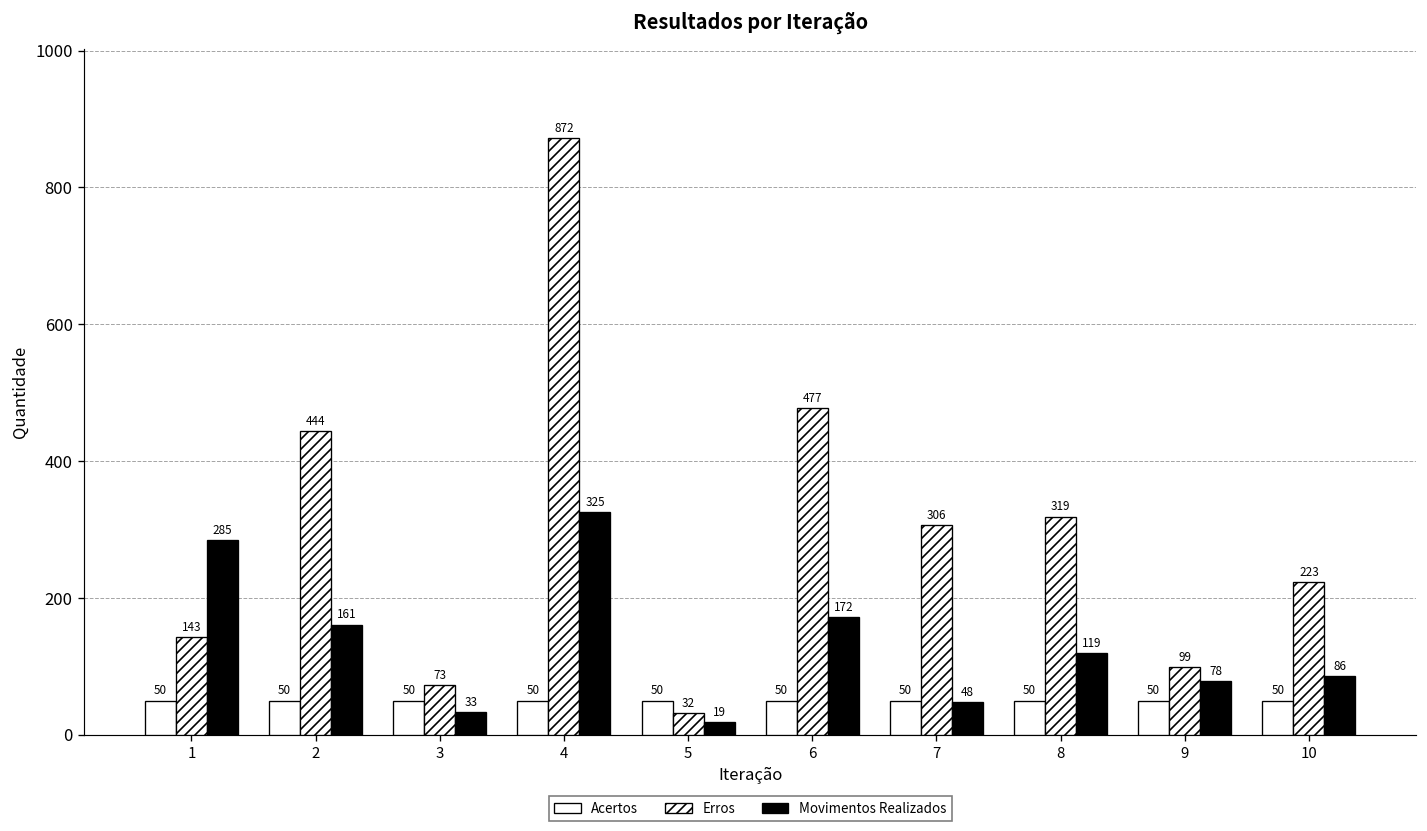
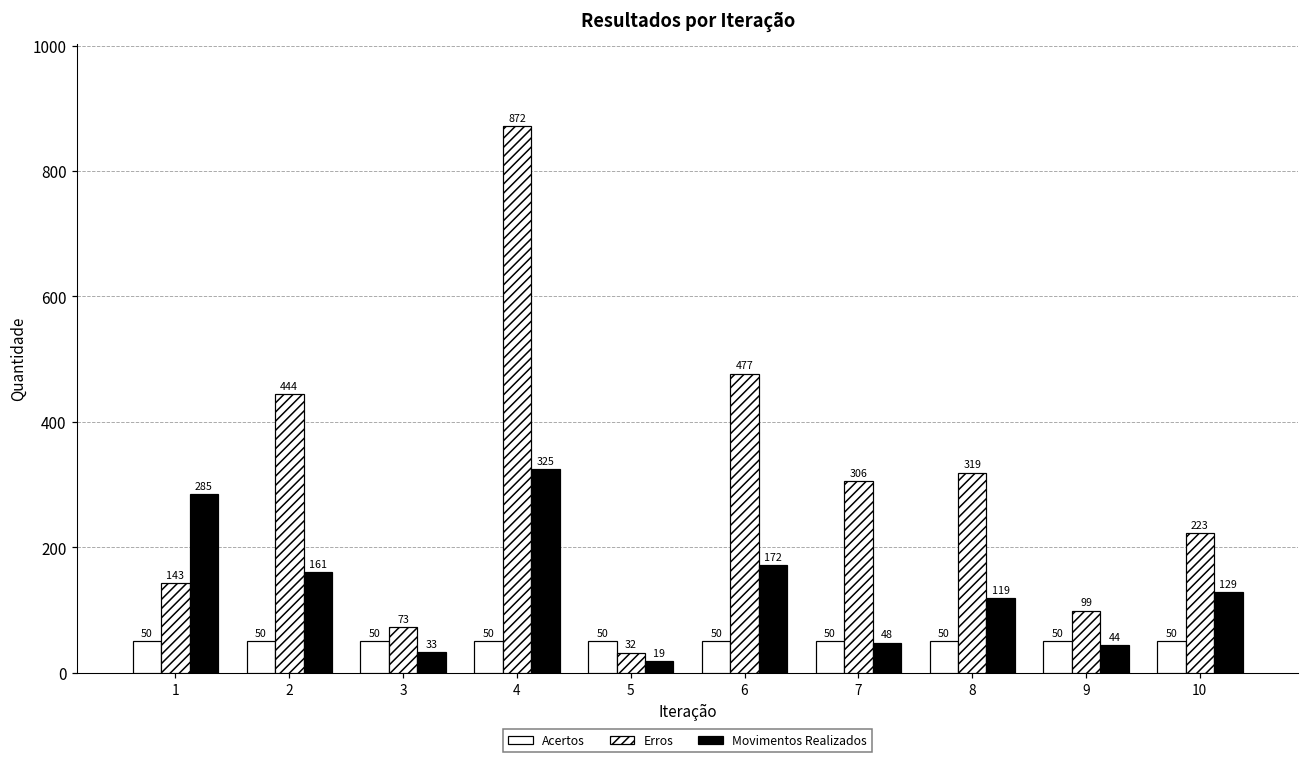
Movimentos Realizados, 9: 78 -> 44
Movimentos Realizados, 10: 86 -> 129
